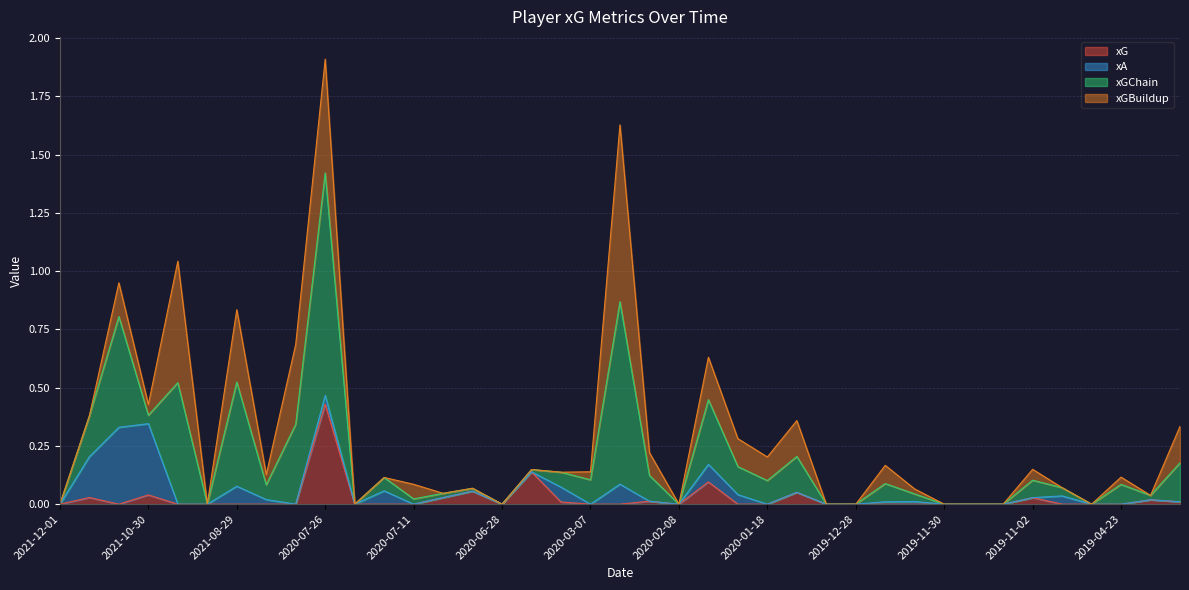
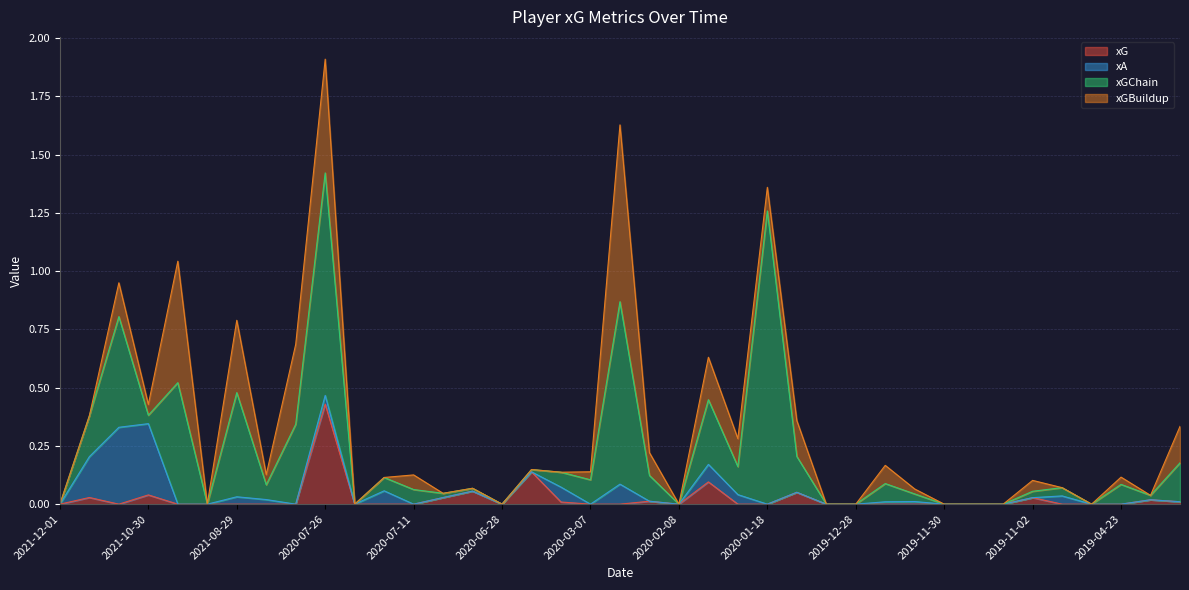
xA, 2021-08-29: 0.08 -> 0.03
xGChain, 2020-07-11: 0.02 -> 0.06
xGChain, 2020-01-18: 0.10 -> 1.26
xGChain, 2019-11-02: 0.07 -> 0.03
